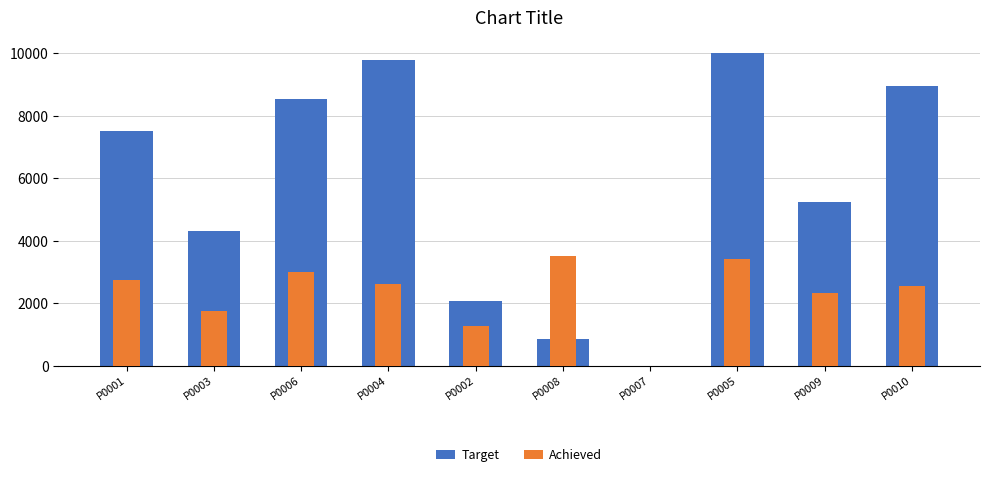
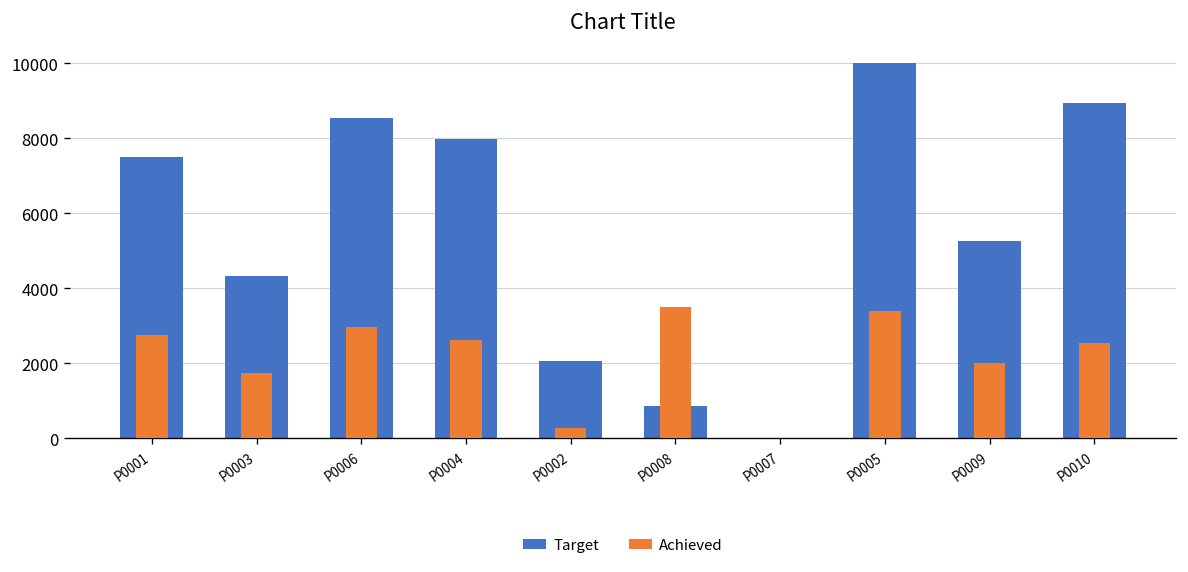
Target, P0004: 9800 -> 8000
Achieved, P0002: 1300 -> 300
Achieved, P0009: 2300 -> 2000
